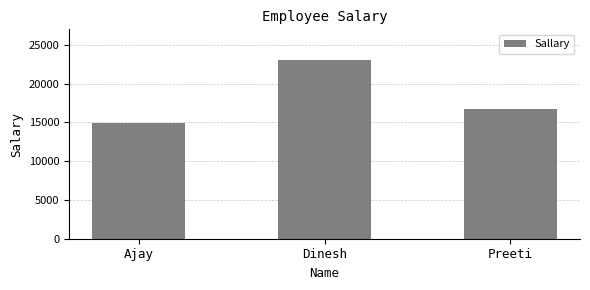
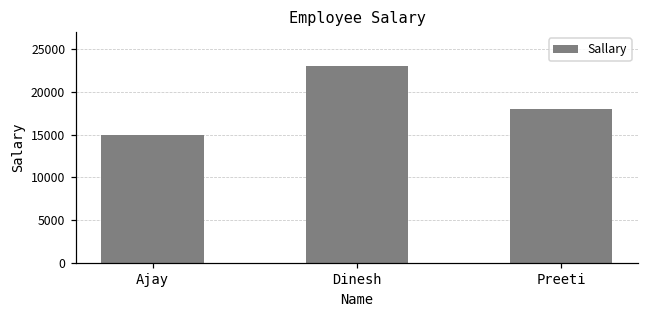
Preeti: 17000 -> 18000
